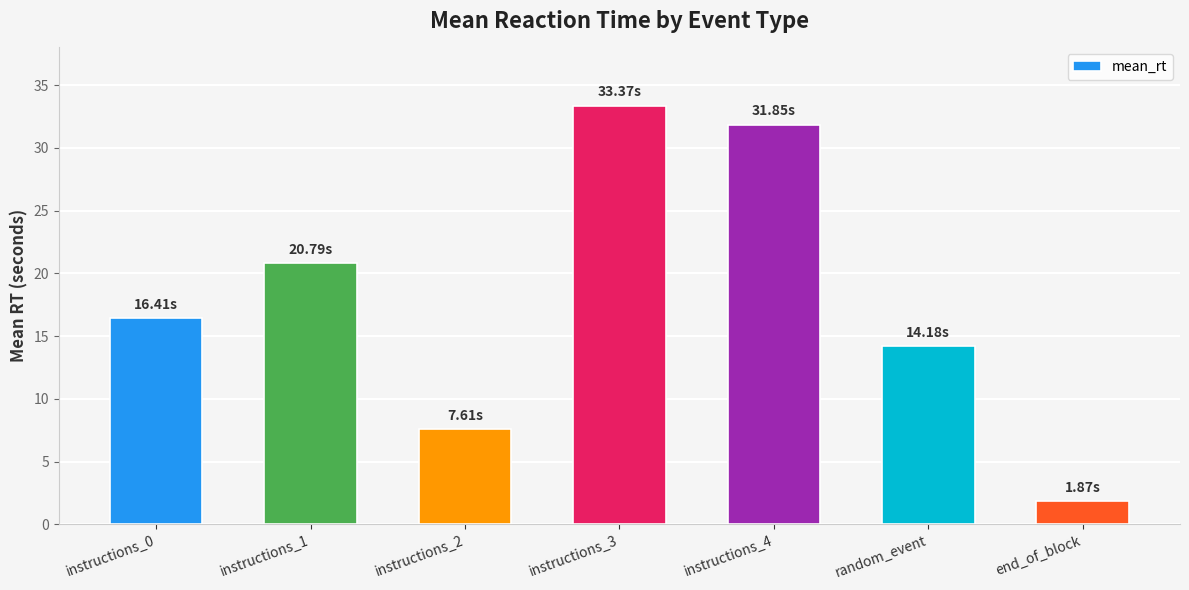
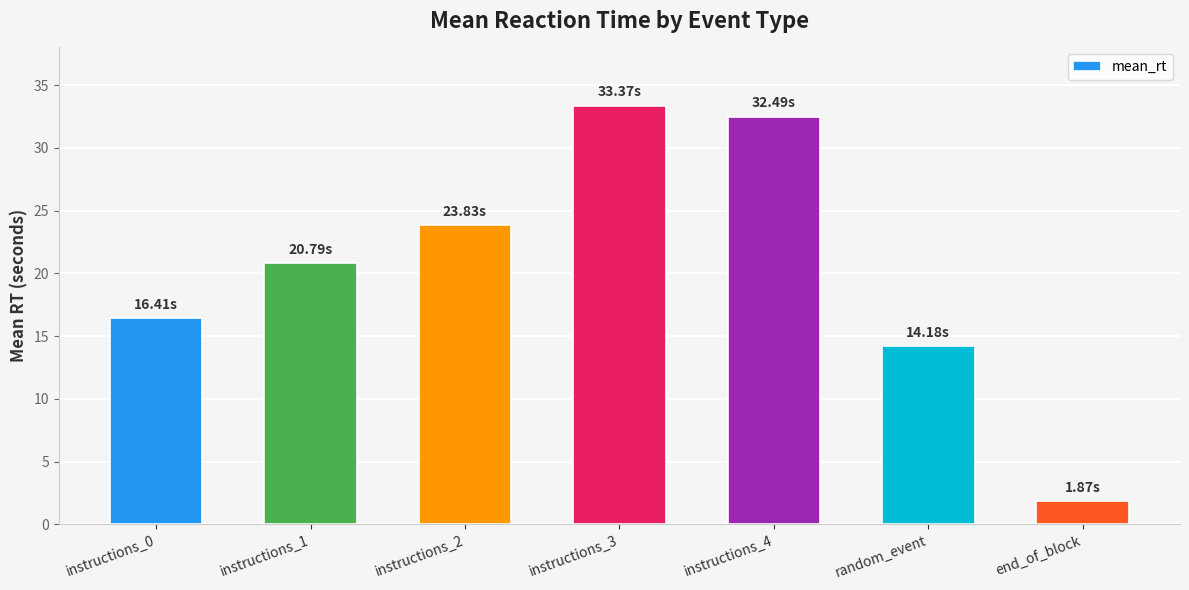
instructions_2: 7.61s -> 23.83s
instructions_4: 31.85s -> 32.49s
